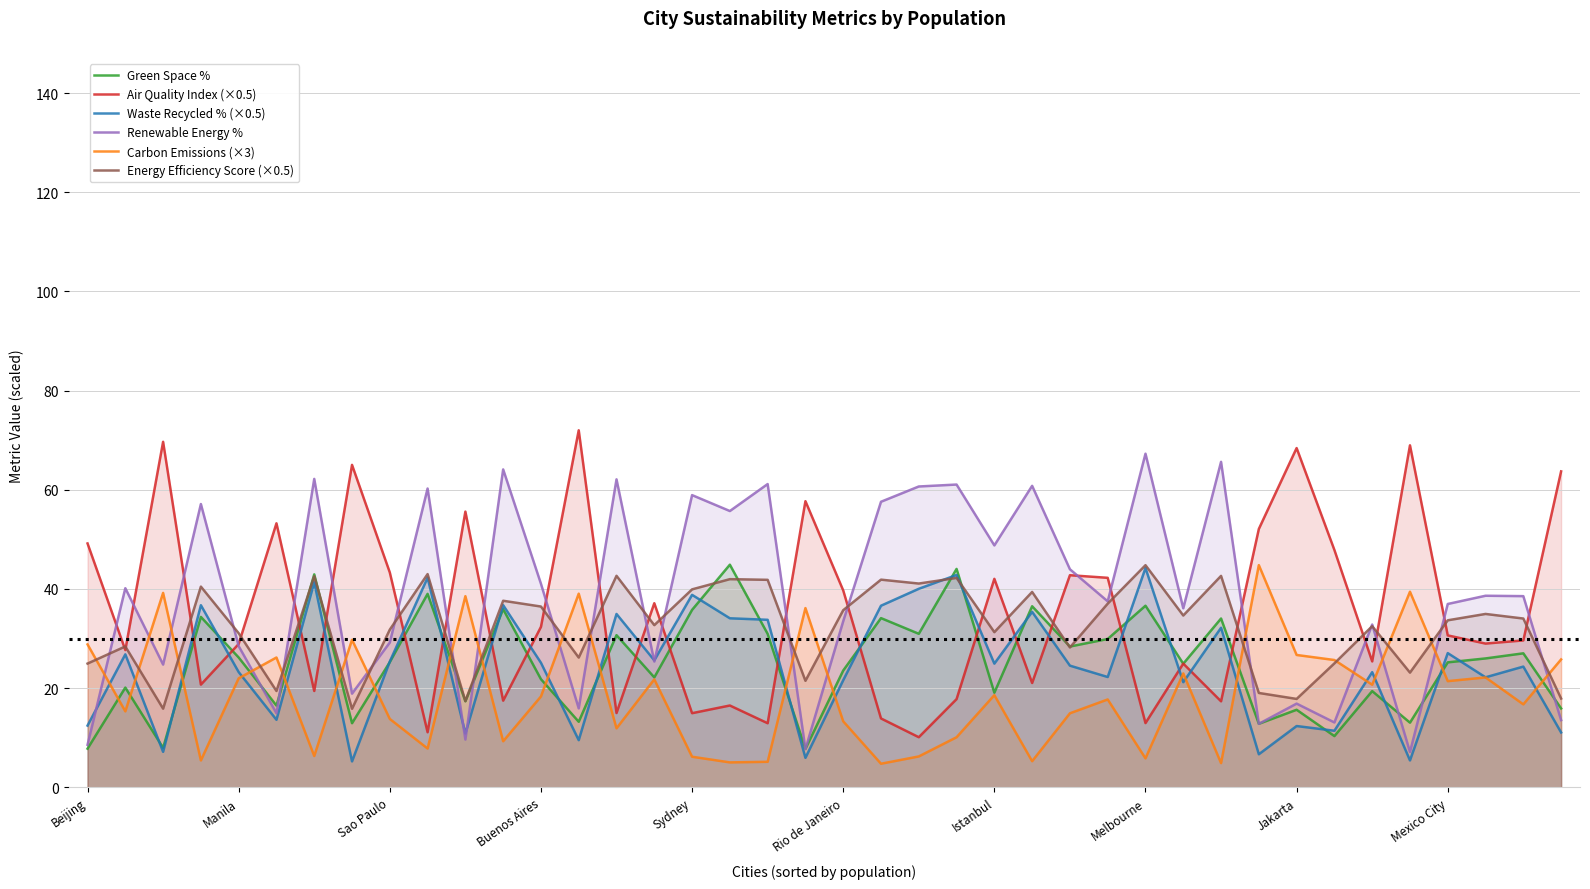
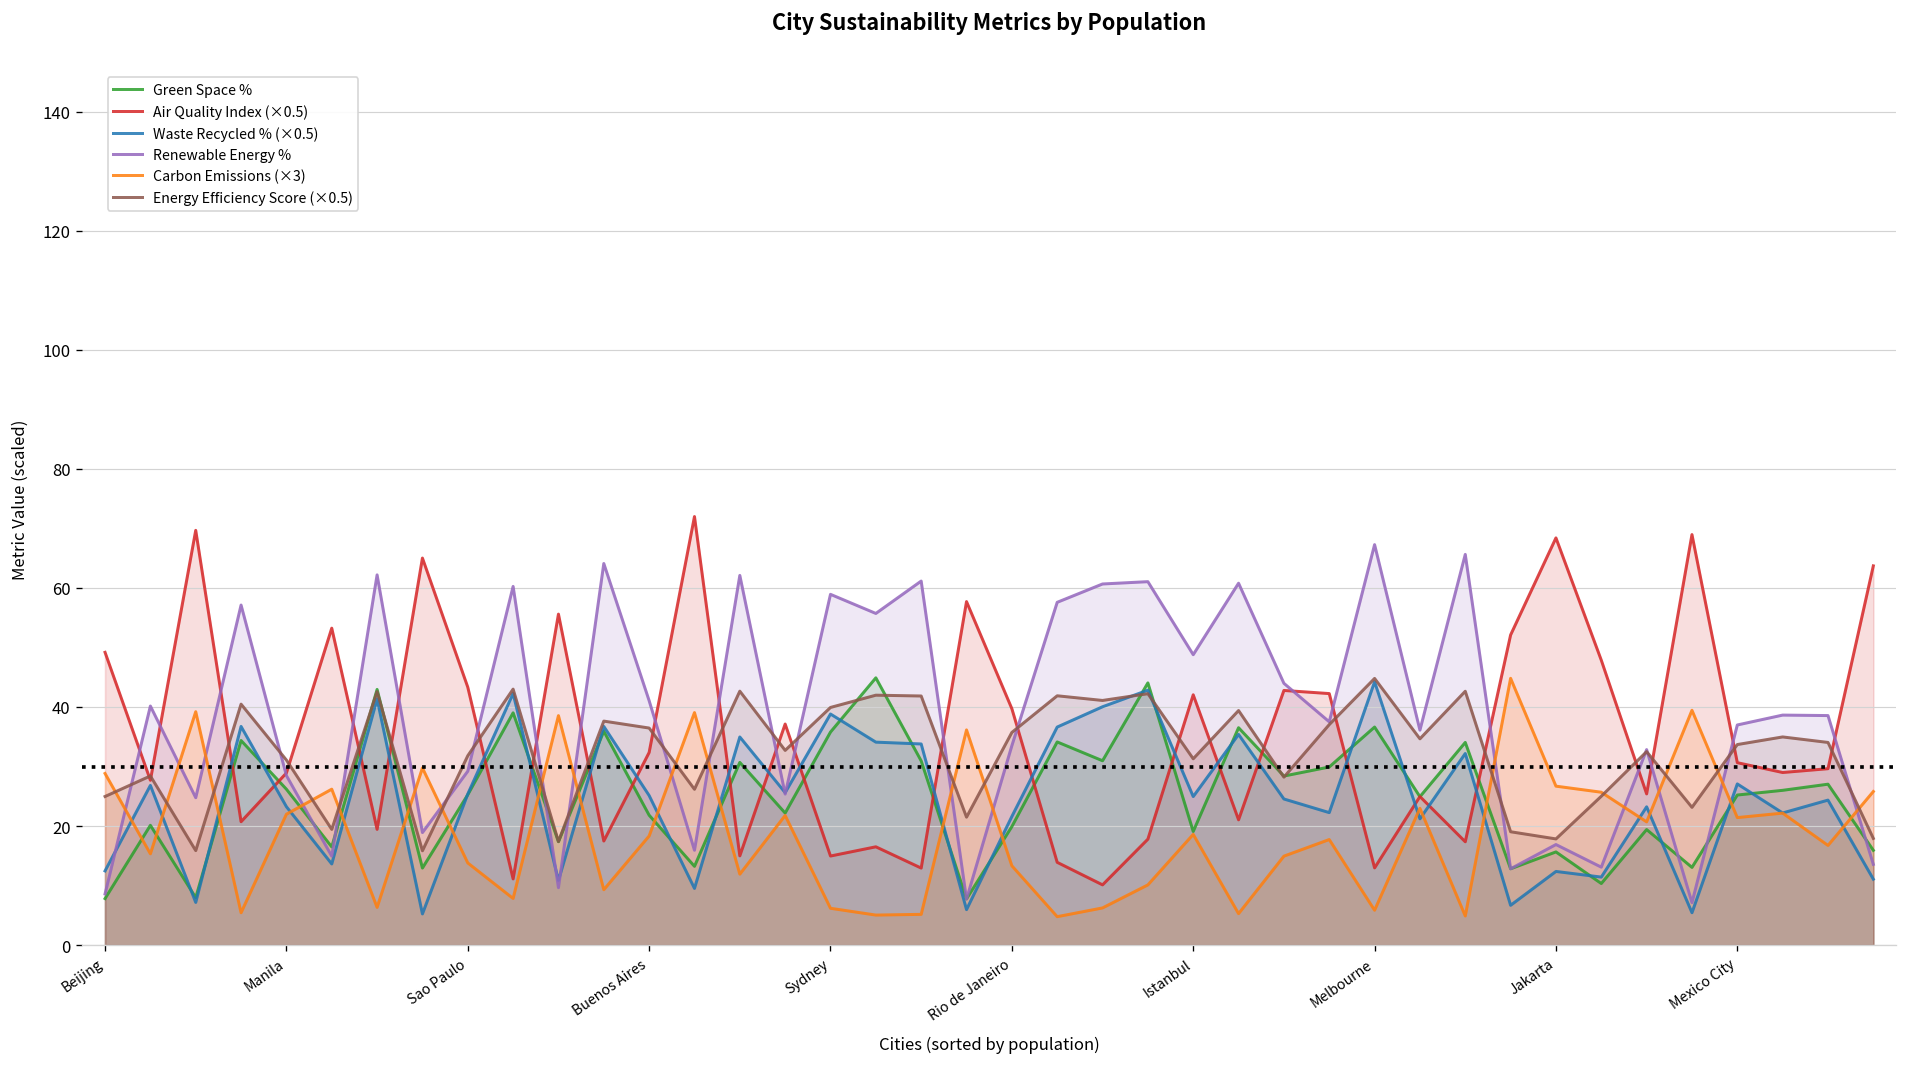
Green Space %, Rio de Janeiro: 24 -> 20
